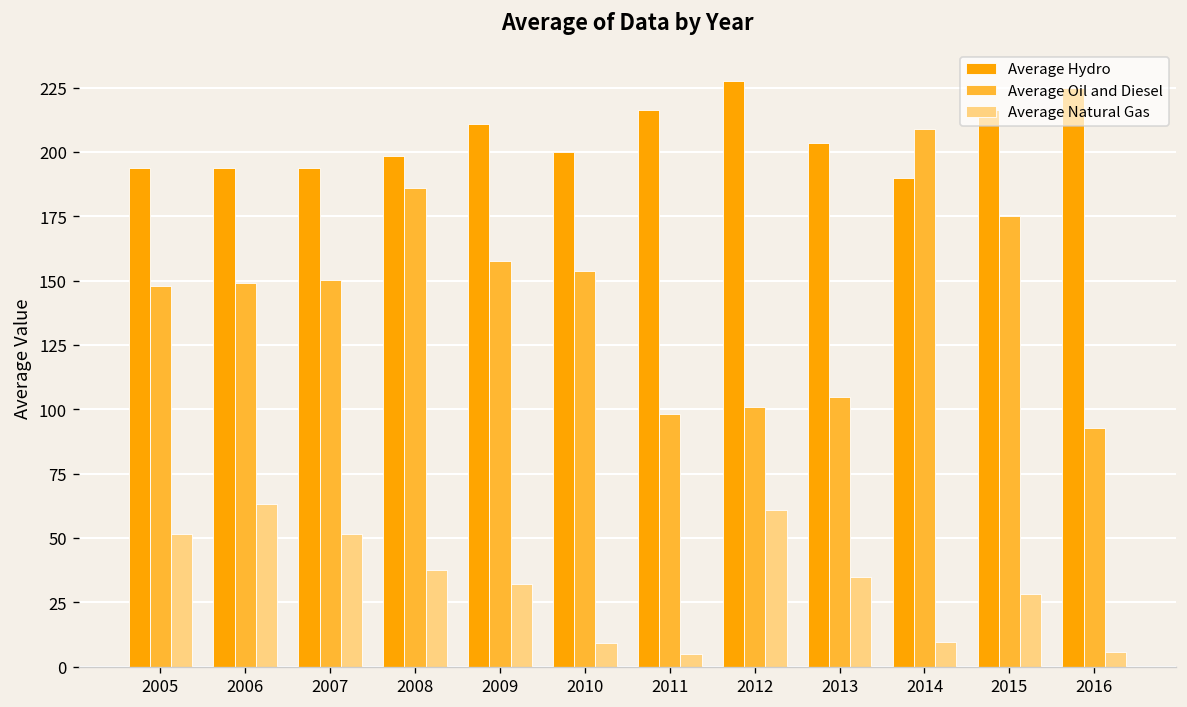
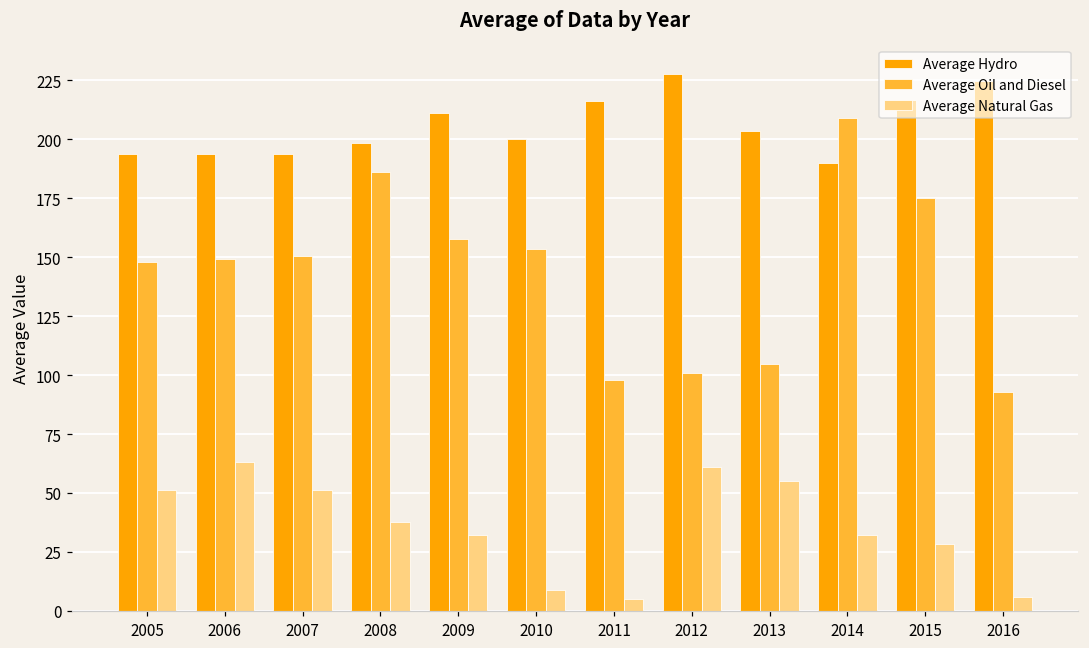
Average Natural Gas, 2013: 35 -> 55
Average Natural Gas, 2014: 10 -> 32
